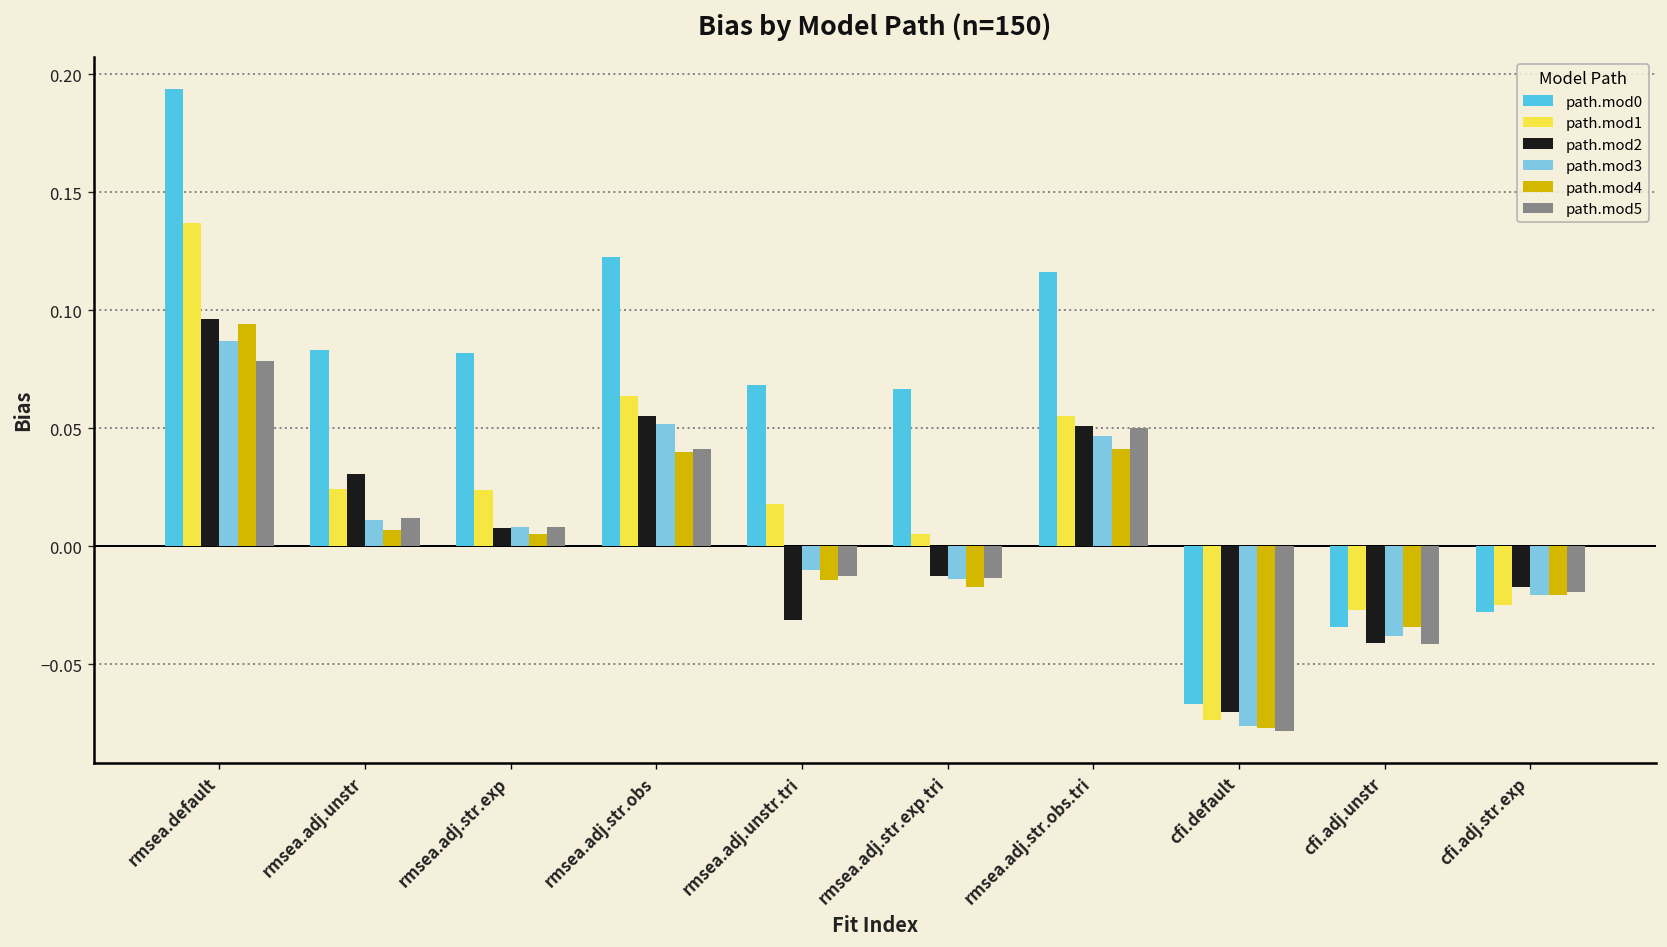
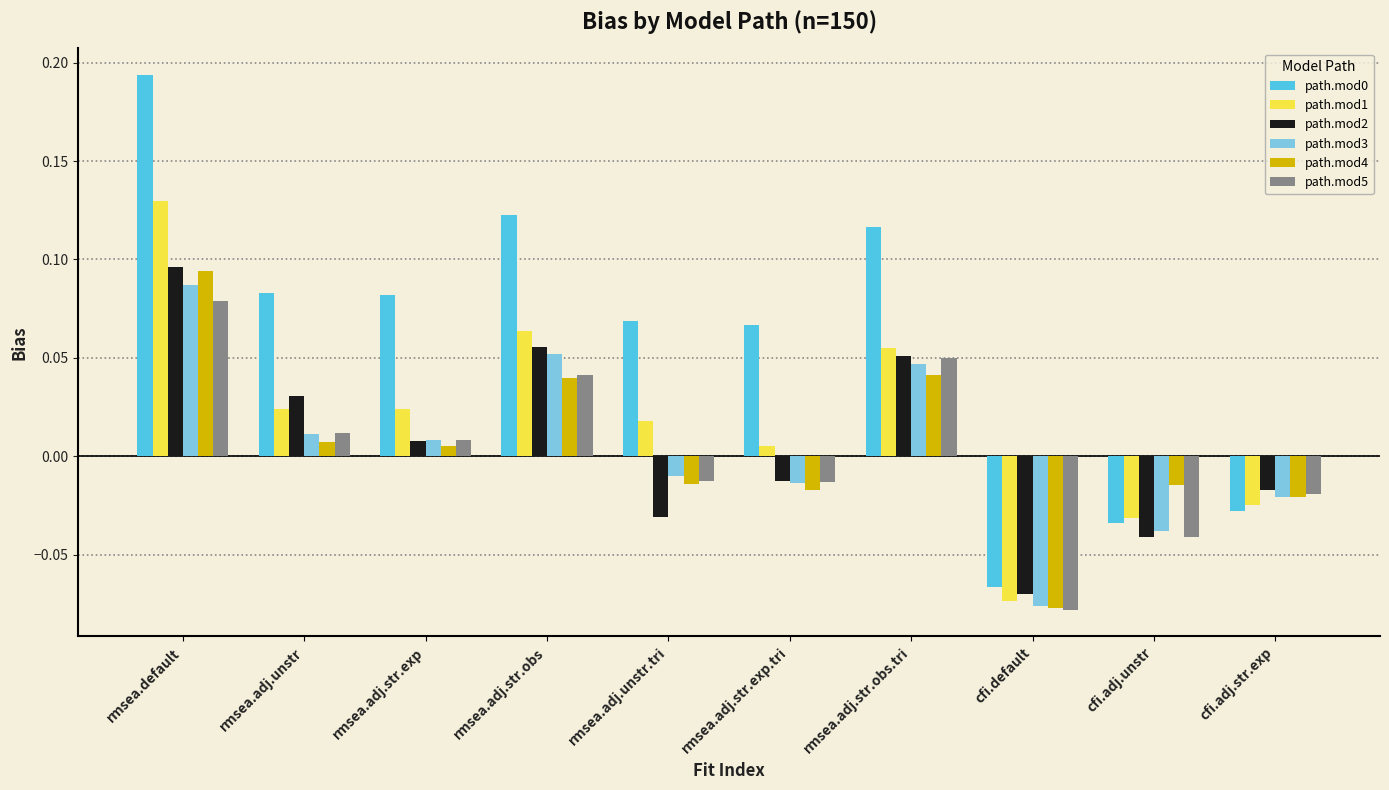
path.mod1, rmsea.default: 0.137 -> 0.130
path.mod1, cfi.adj.unstr: -0.027 -> -0.032
path.mod4, cfi.adj.unstr: -0.034 -> -0.015
